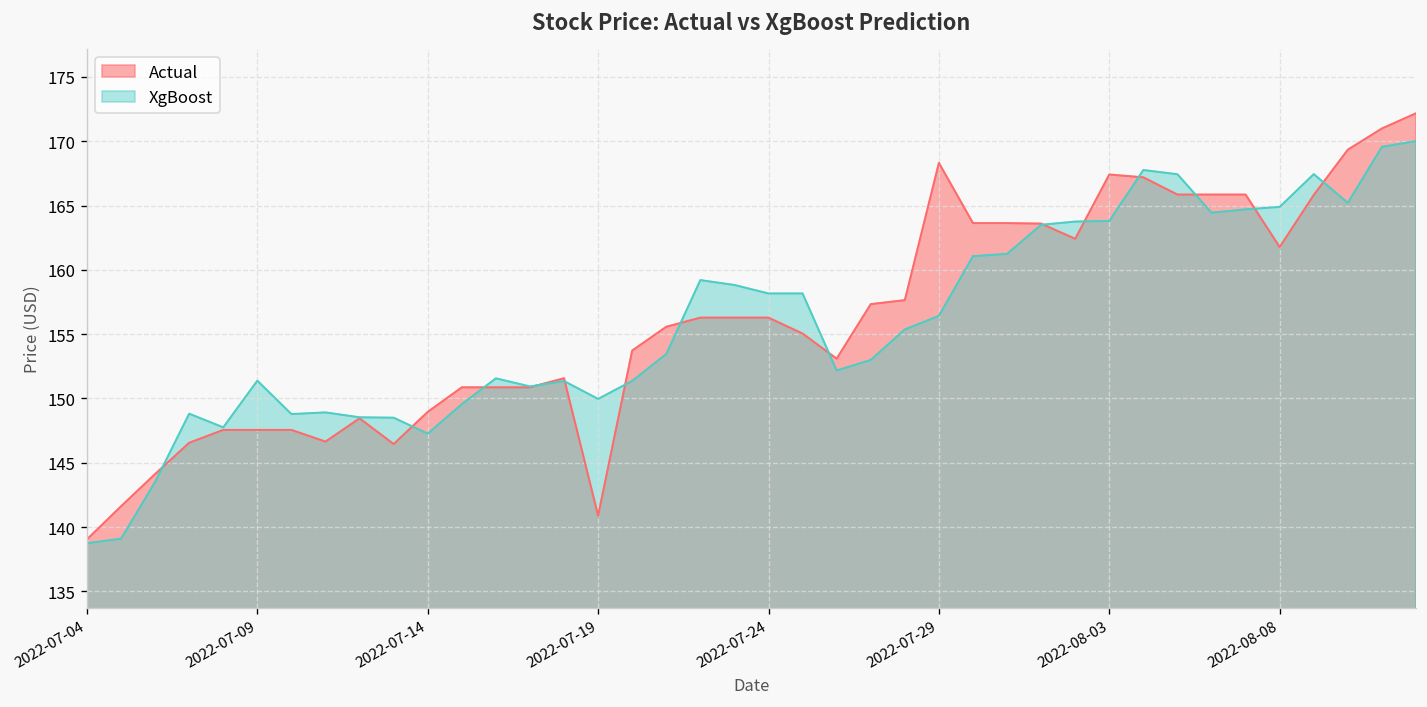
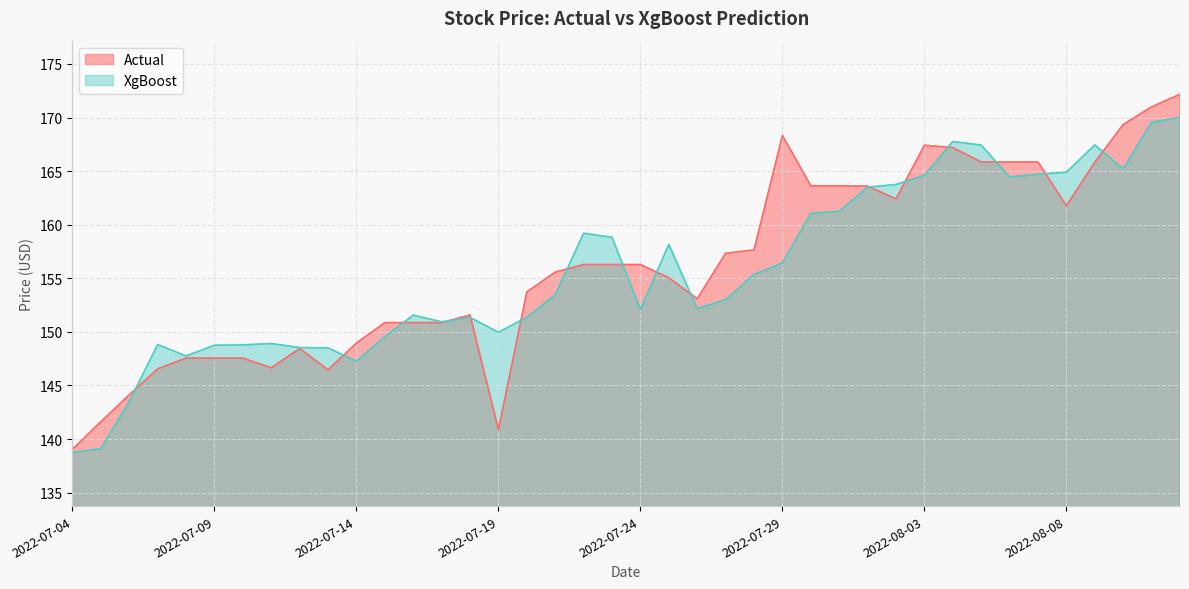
XgBoost, 2022-07-09: 151.4 -> 148.8
XgBoost, 2022-07-24: 158.2 -> 152.1
XgBoost, 2022-08-03: 163.8 -> 164.6
